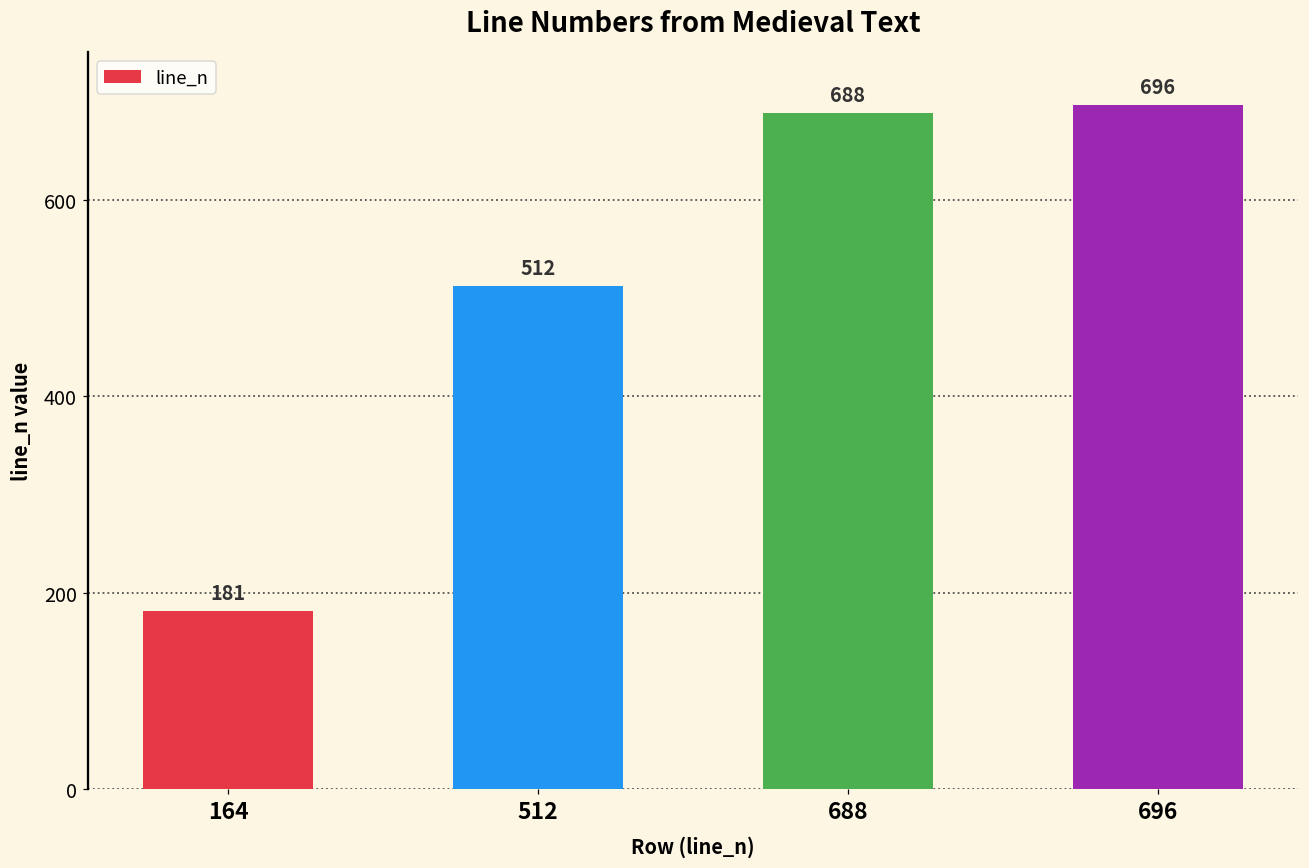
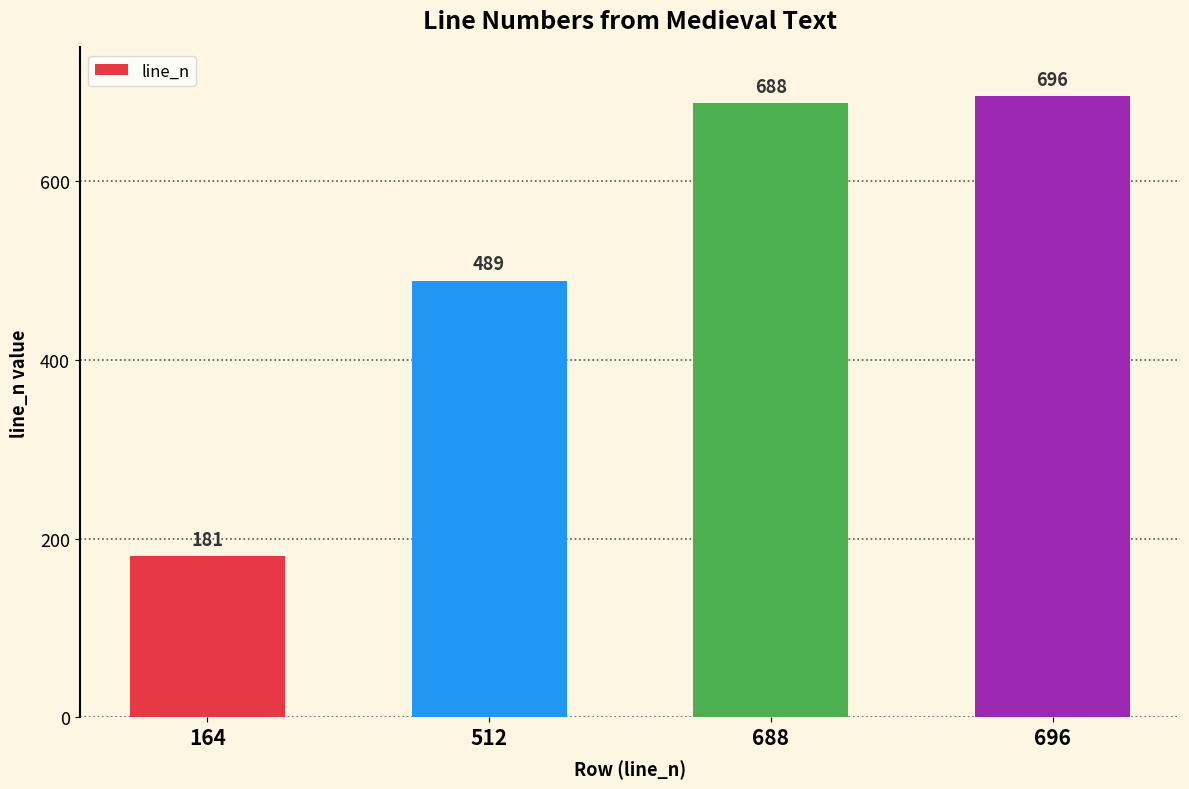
512: 512 -> 489
